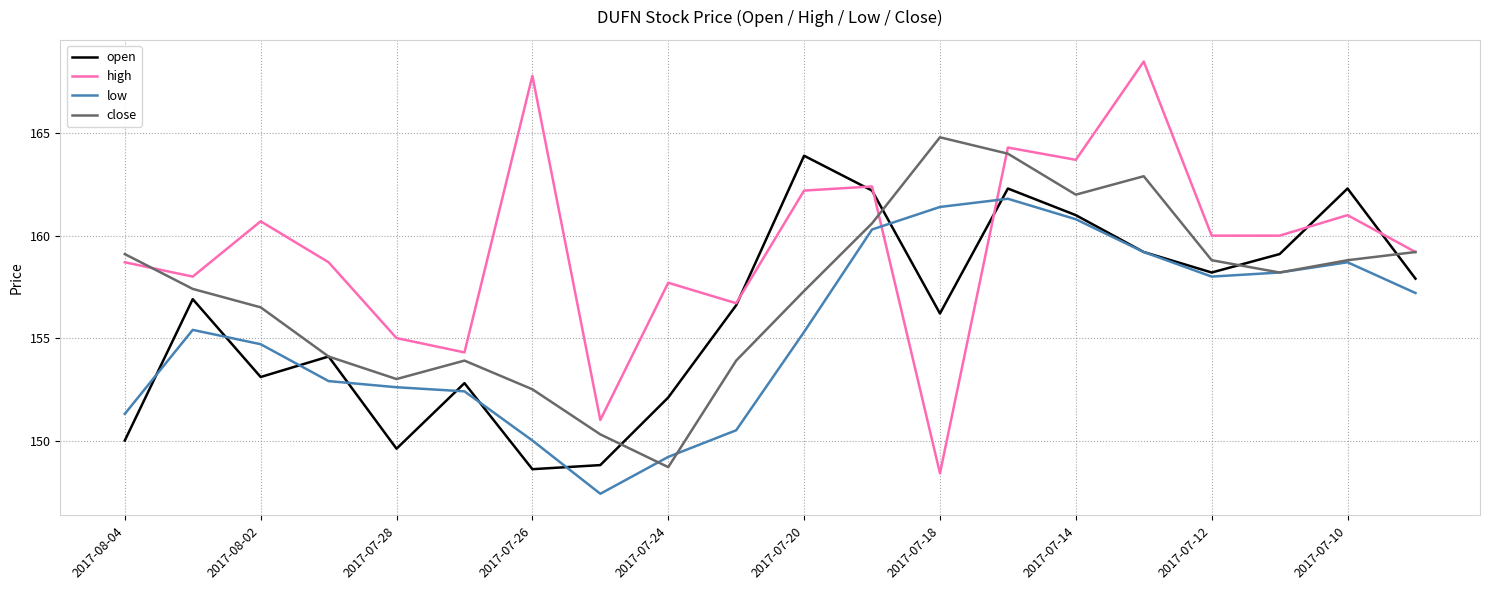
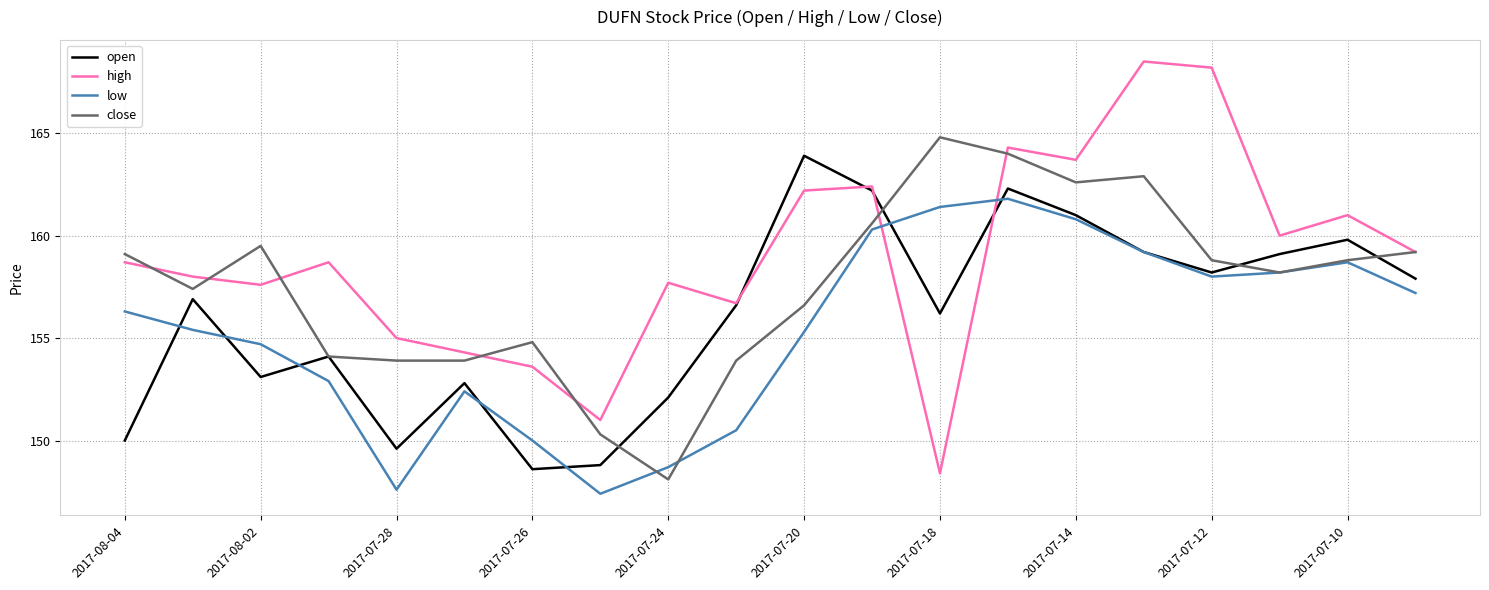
low, 2017-08-04: 151.3 -> 156.3
high, 2017-08-02: 160.7 -> 157.6
close, 2017-08-02: 156.5 -> 159.5
low, 2017-07-28: 152.6 -> 147.6
close, 2017-07-28: 153.0 -> 153.9
high, 2017-07-26: 167.8 -> 153.6
close, 2017-07-26: 152.5 -> 154.8
low, 2017-07-24: 149.2 -> 148.7
close, 2017-07-24: 148.7 -> 148.1
close, 2017-07-20: 157.3 -> 156.6
close, 2017-07-14: 162.0 -> 162.6
high, 2017-07-12: 160.0 -> 168.2
open, 2017-07-10: 162.3 -> 159.8
